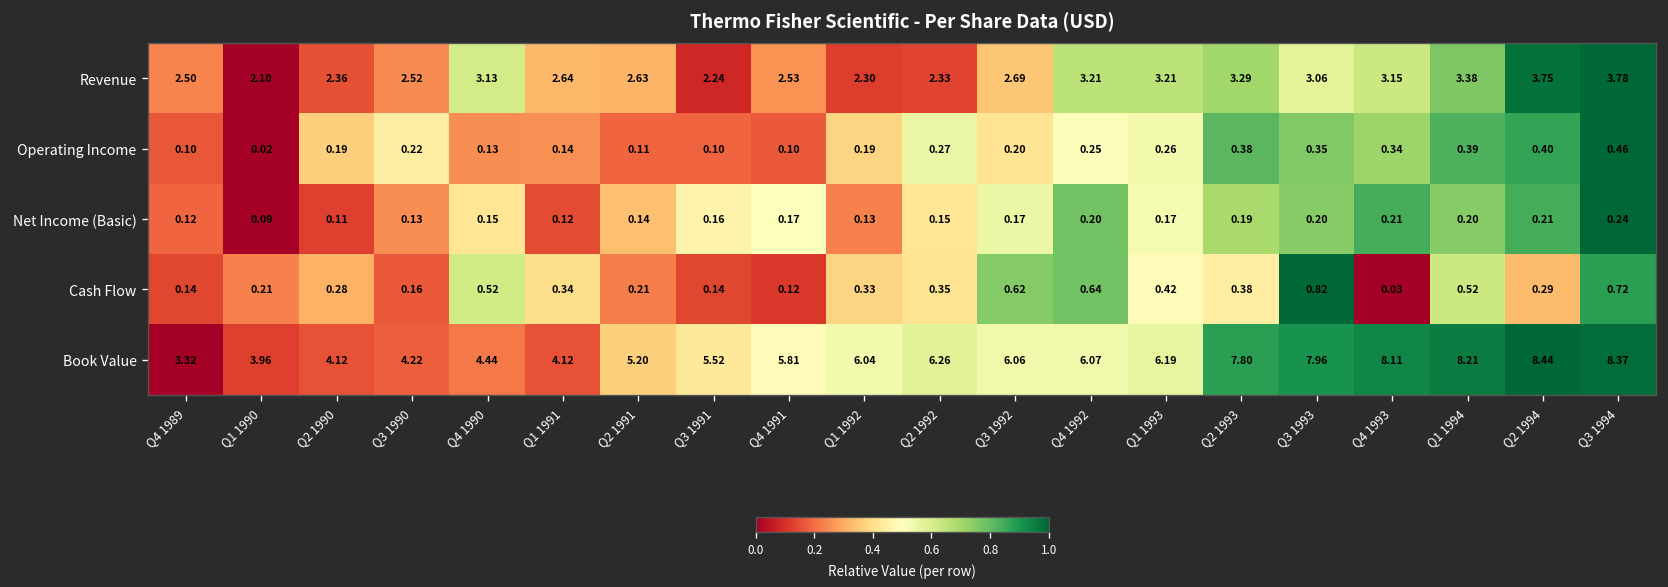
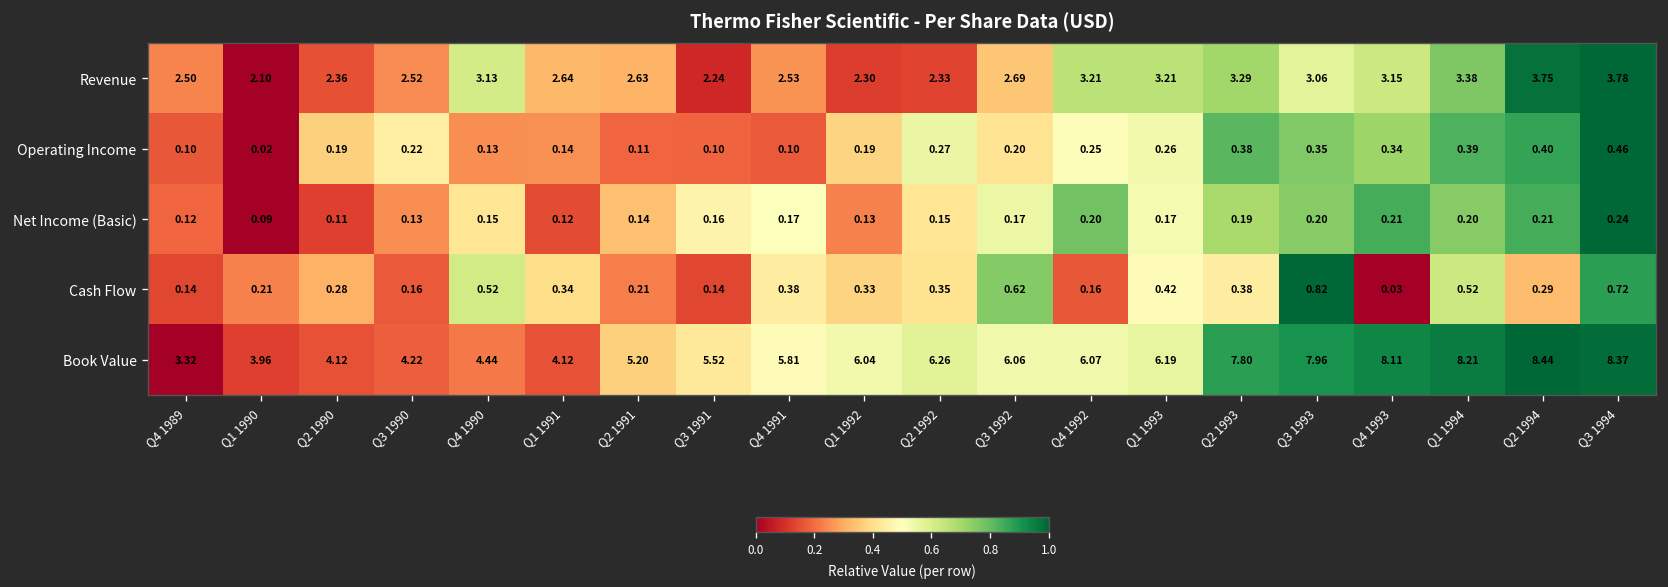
Cash Flow, Q4 1991: 0.12 -> 0.38
Cash Flow, Q4 1992: 0.64 -> 0.16
